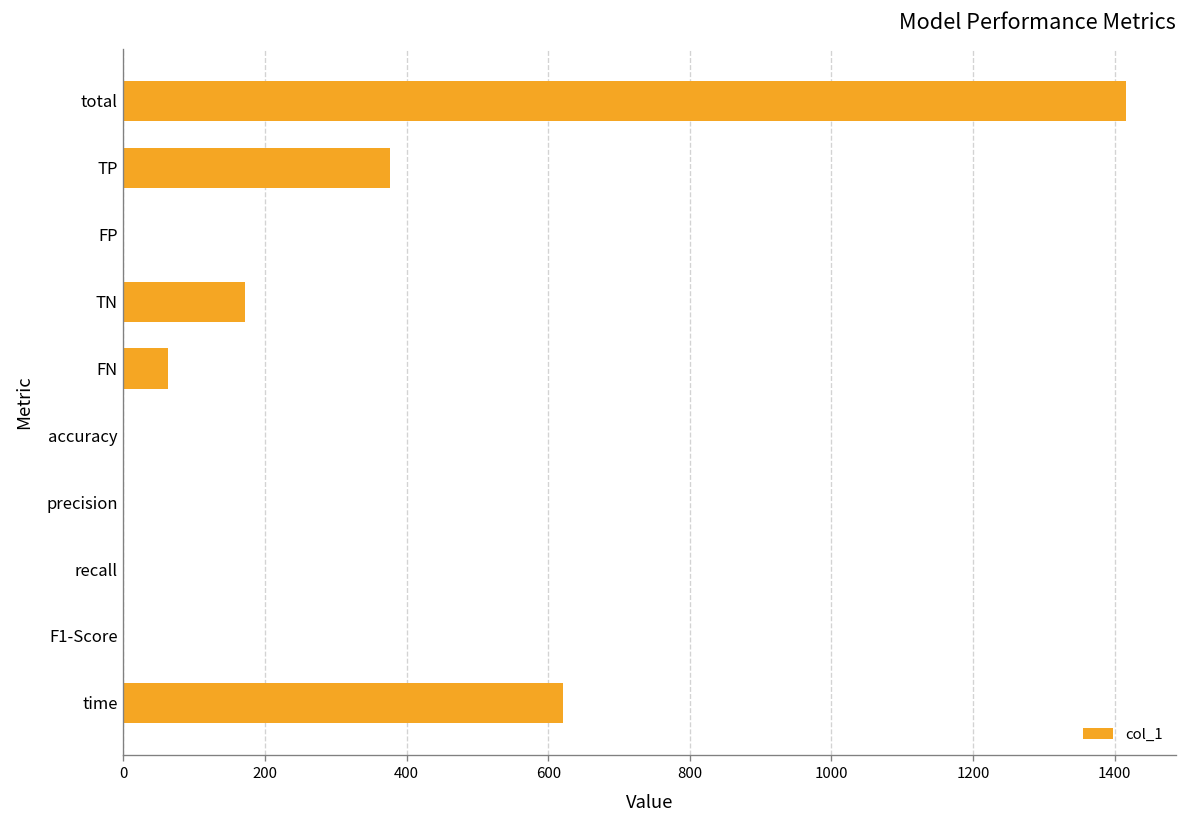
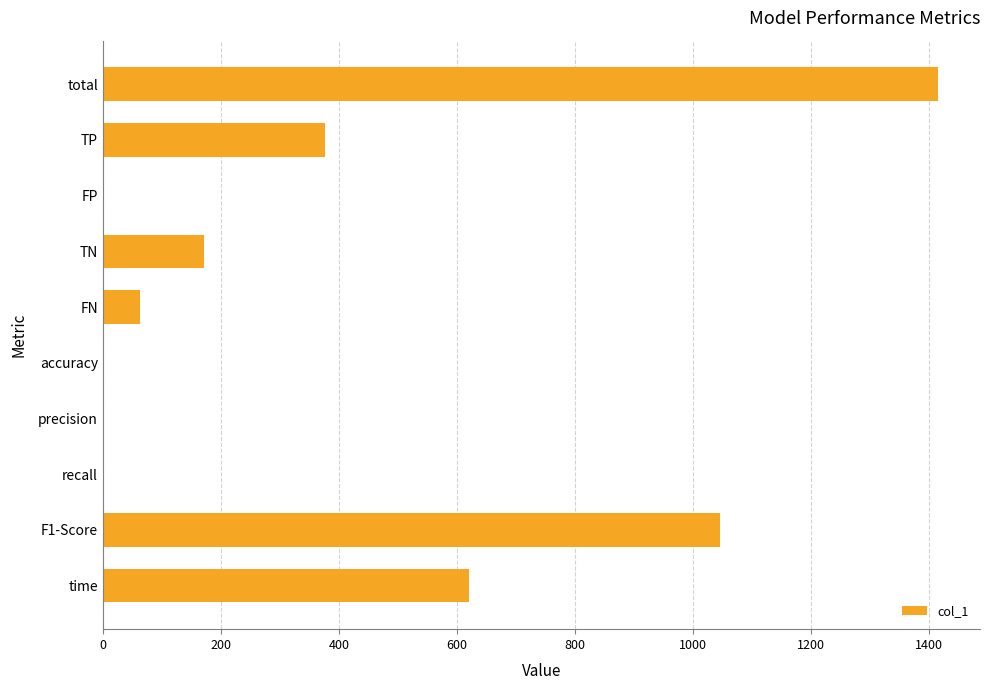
F1-Score: 0 -> 1050
